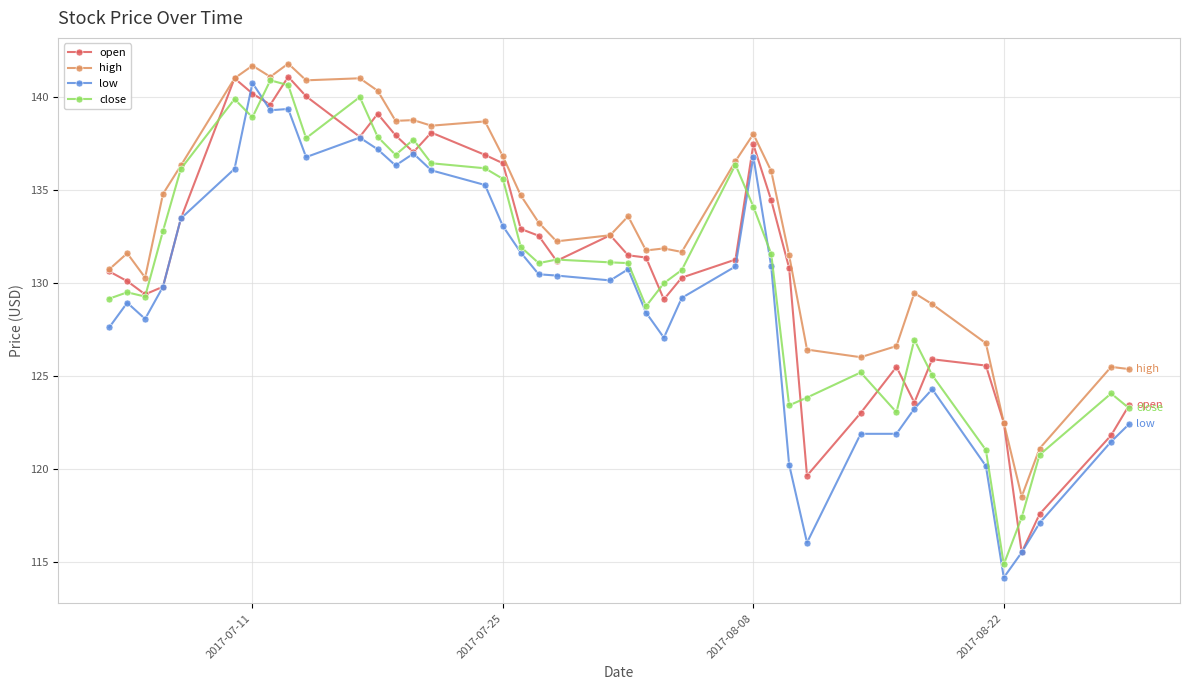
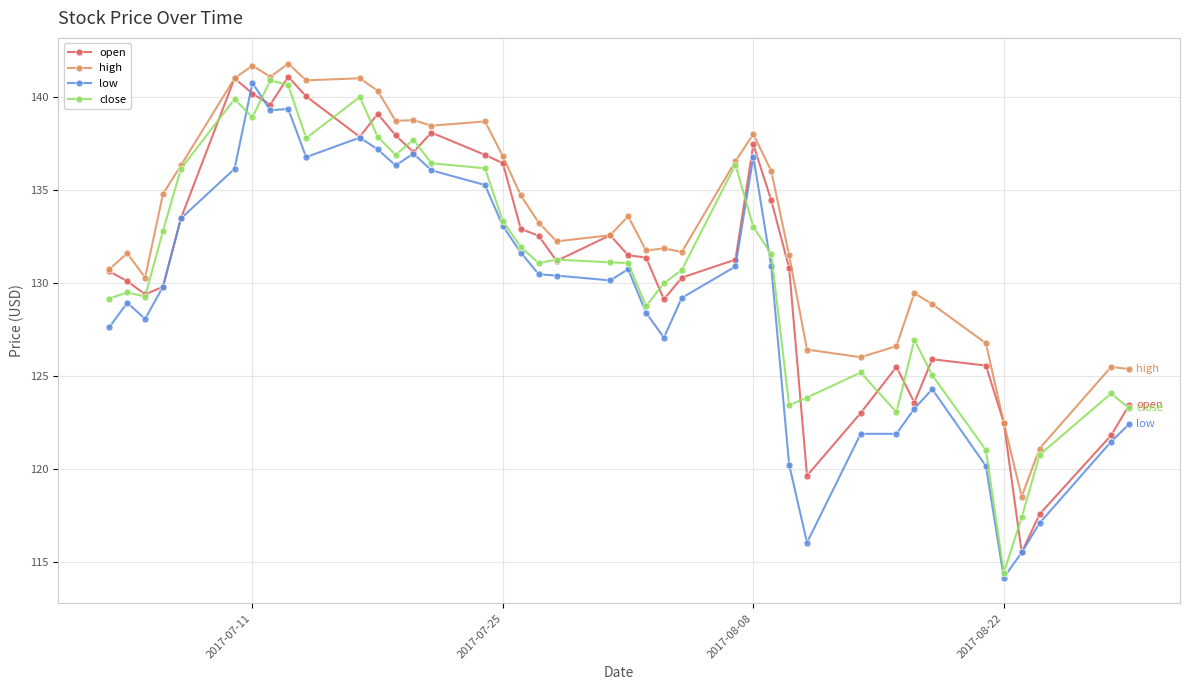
close, 2017-07-25: 135.6 -> 133.3
close, 2017-08-08: 134.1 -> 133.0
close, 2017-08-22: 114.9 -> 114.4
